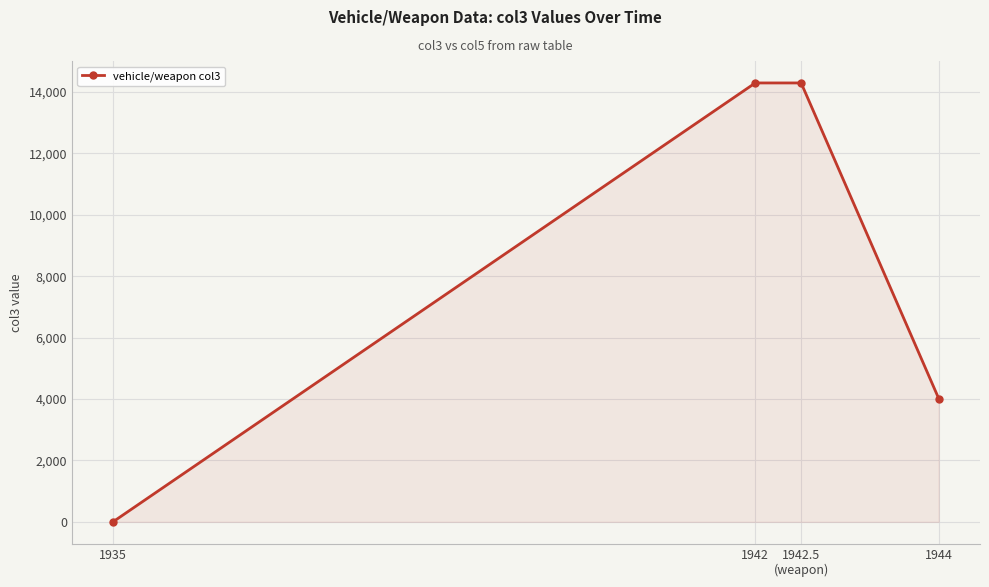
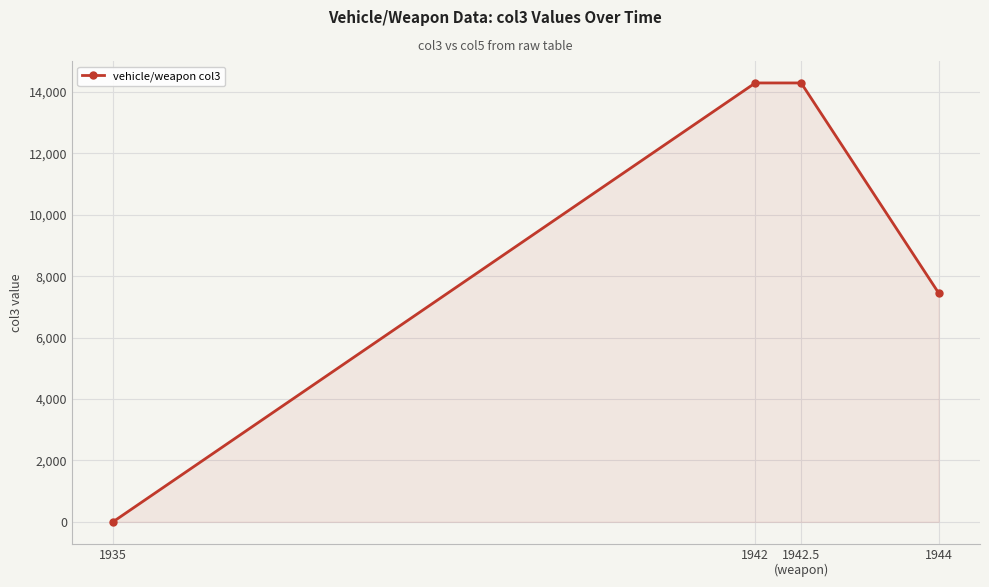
1944: 4,000 -> 7,400
